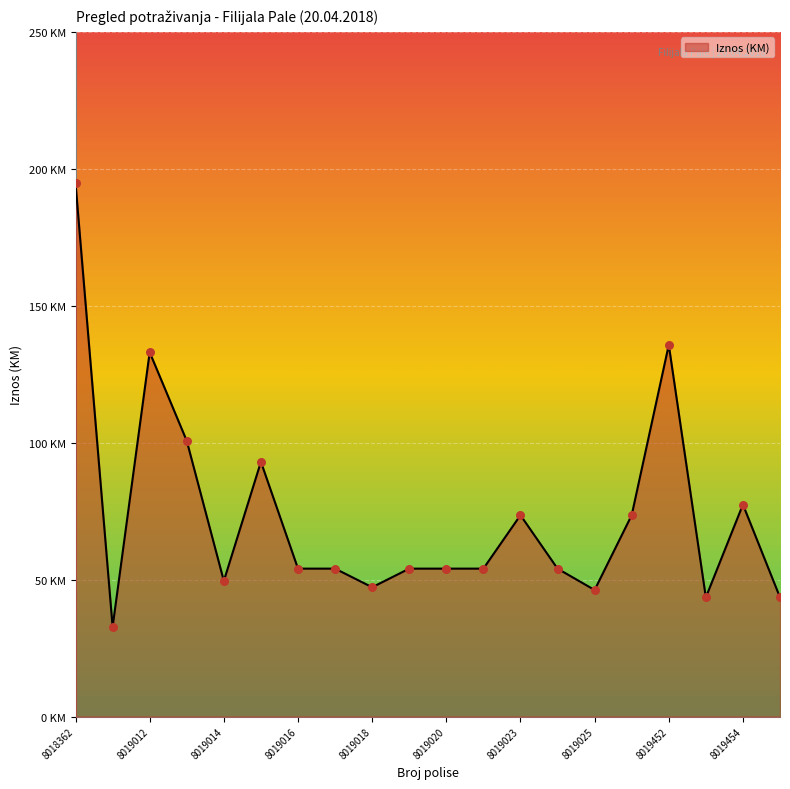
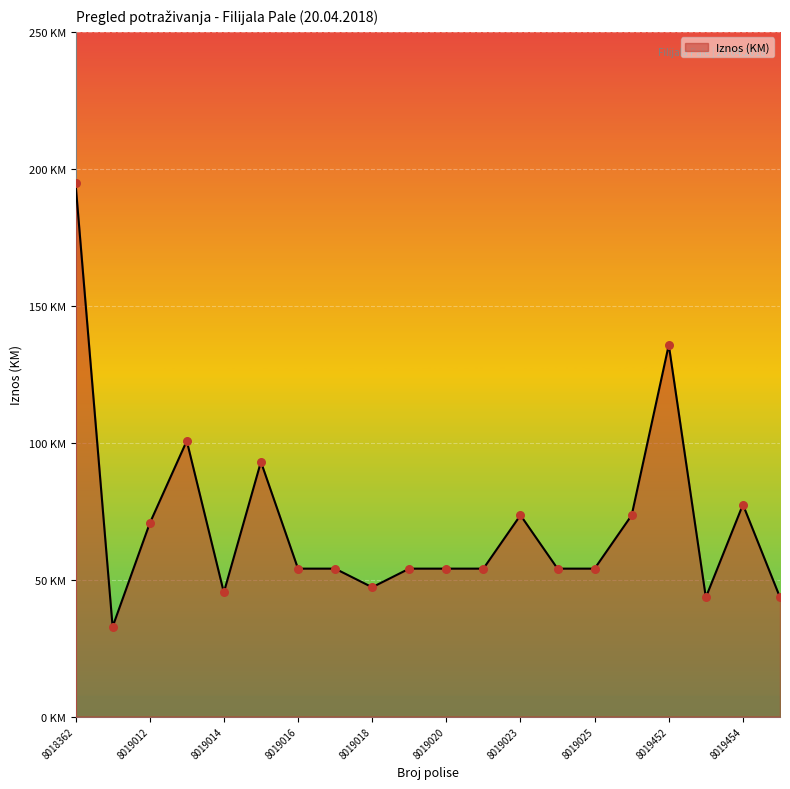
8019012: 133 KM -> 71 KM
8019014: 50 KM -> 45 KM
8019025: 46 KM -> 54 KM
